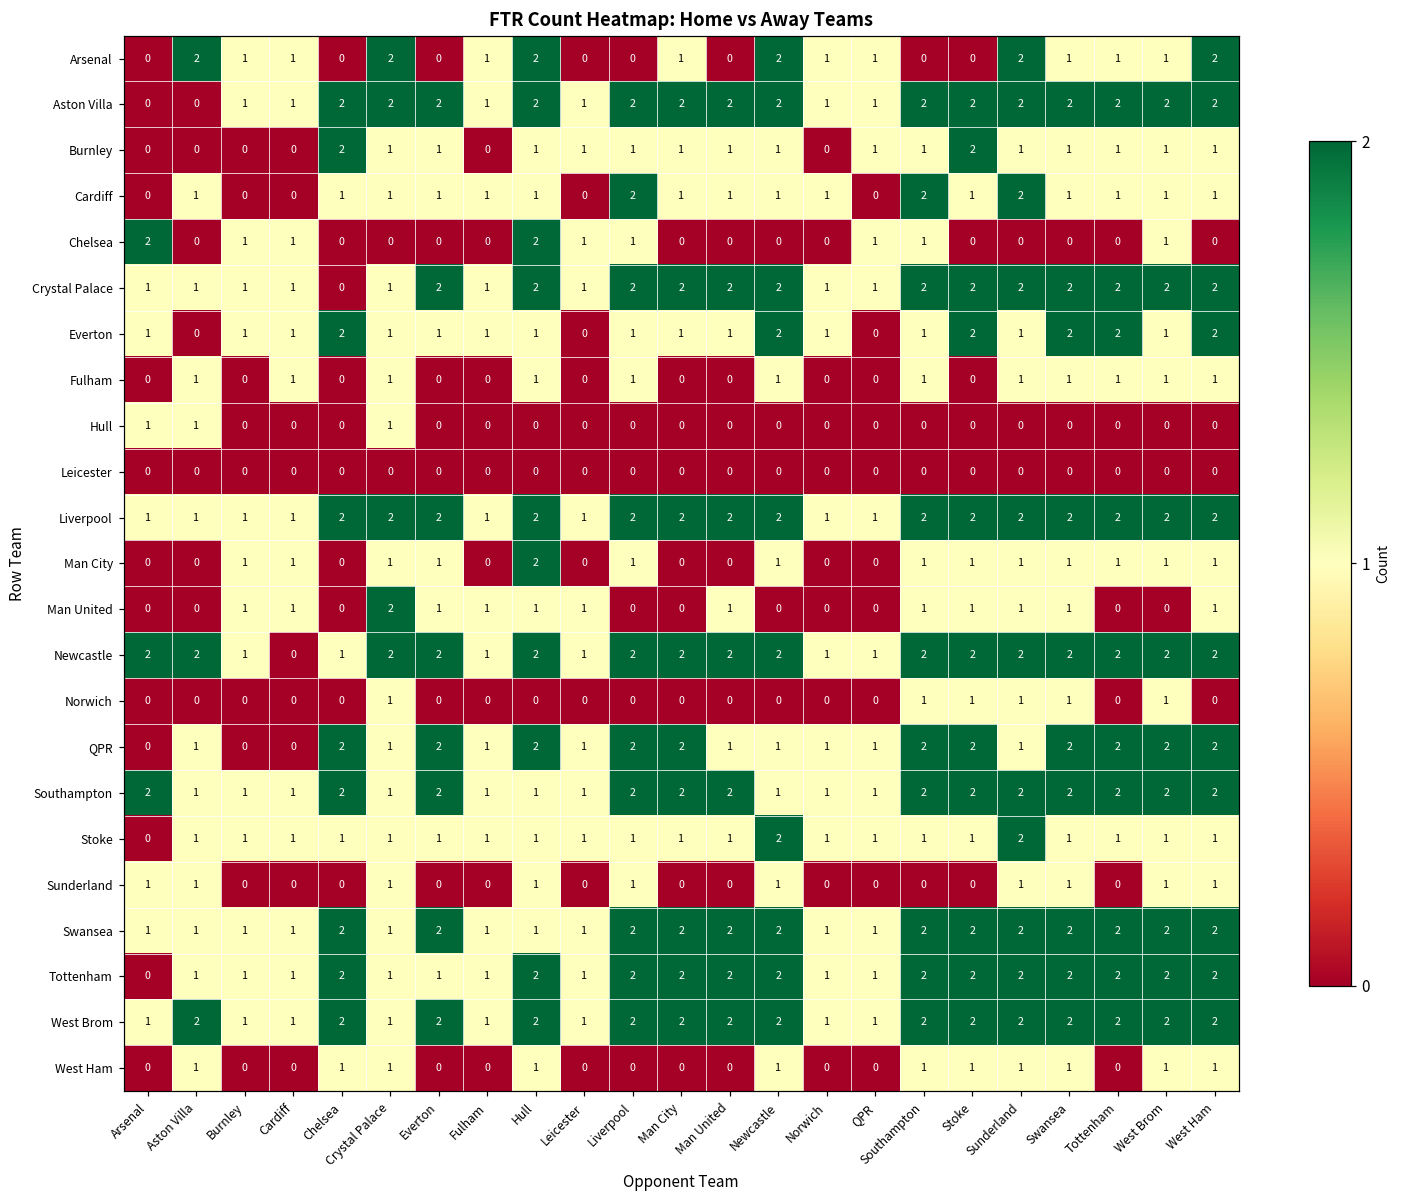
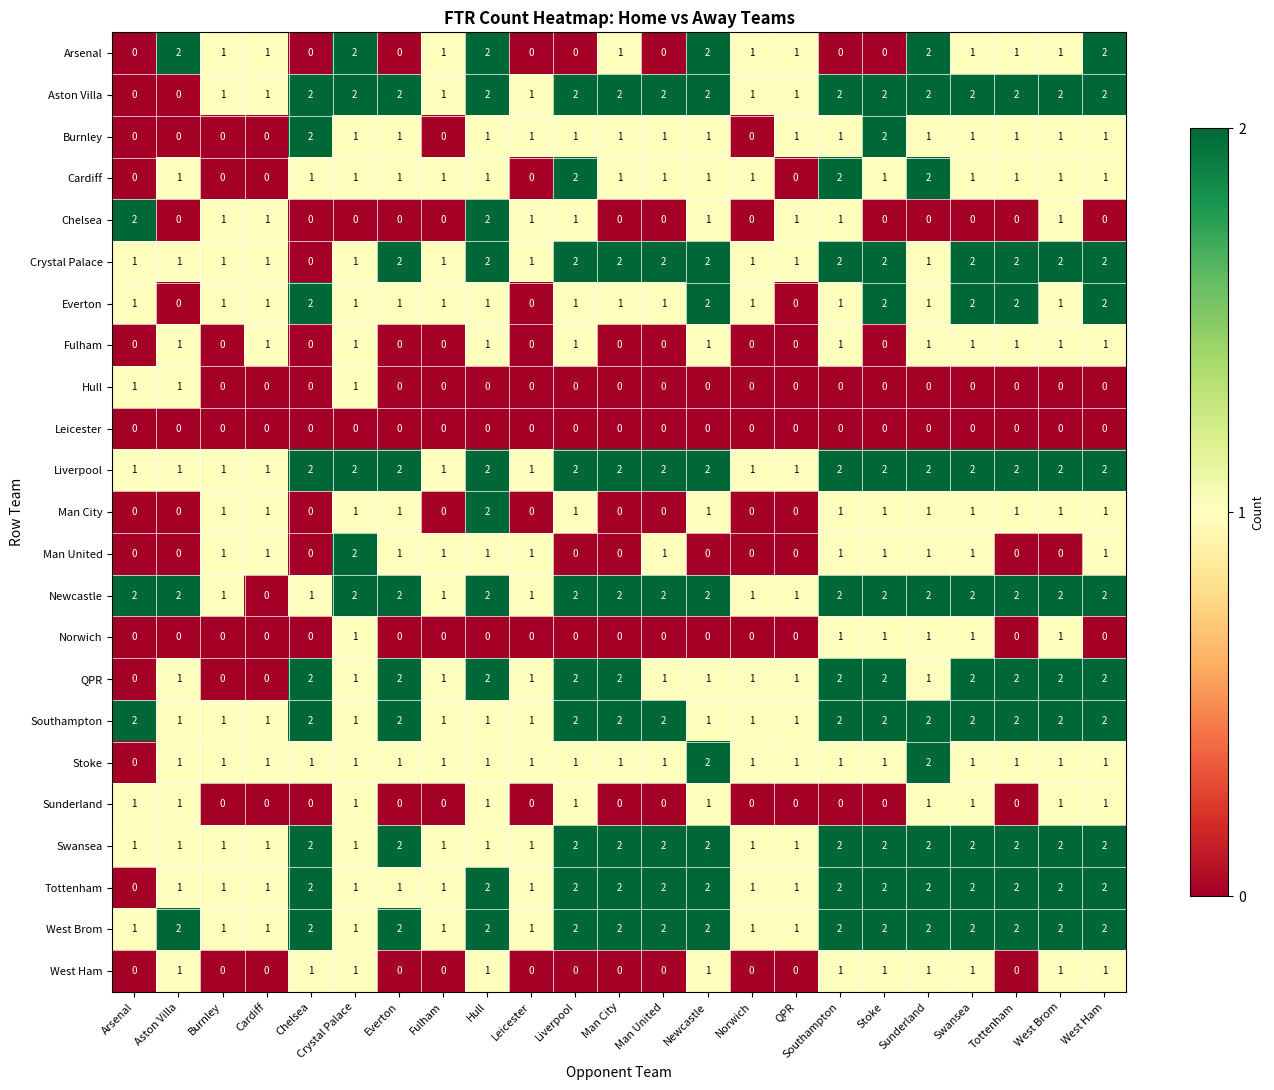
Chelsea, Newcastle: 0 -> 1
Crystal Palace, Sunderland: 2 -> 1
